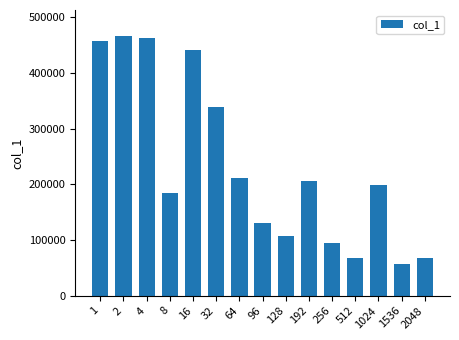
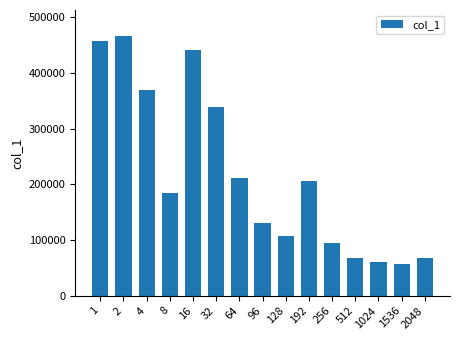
4: 460000 -> 370000
1024: 200000 -> 60000
